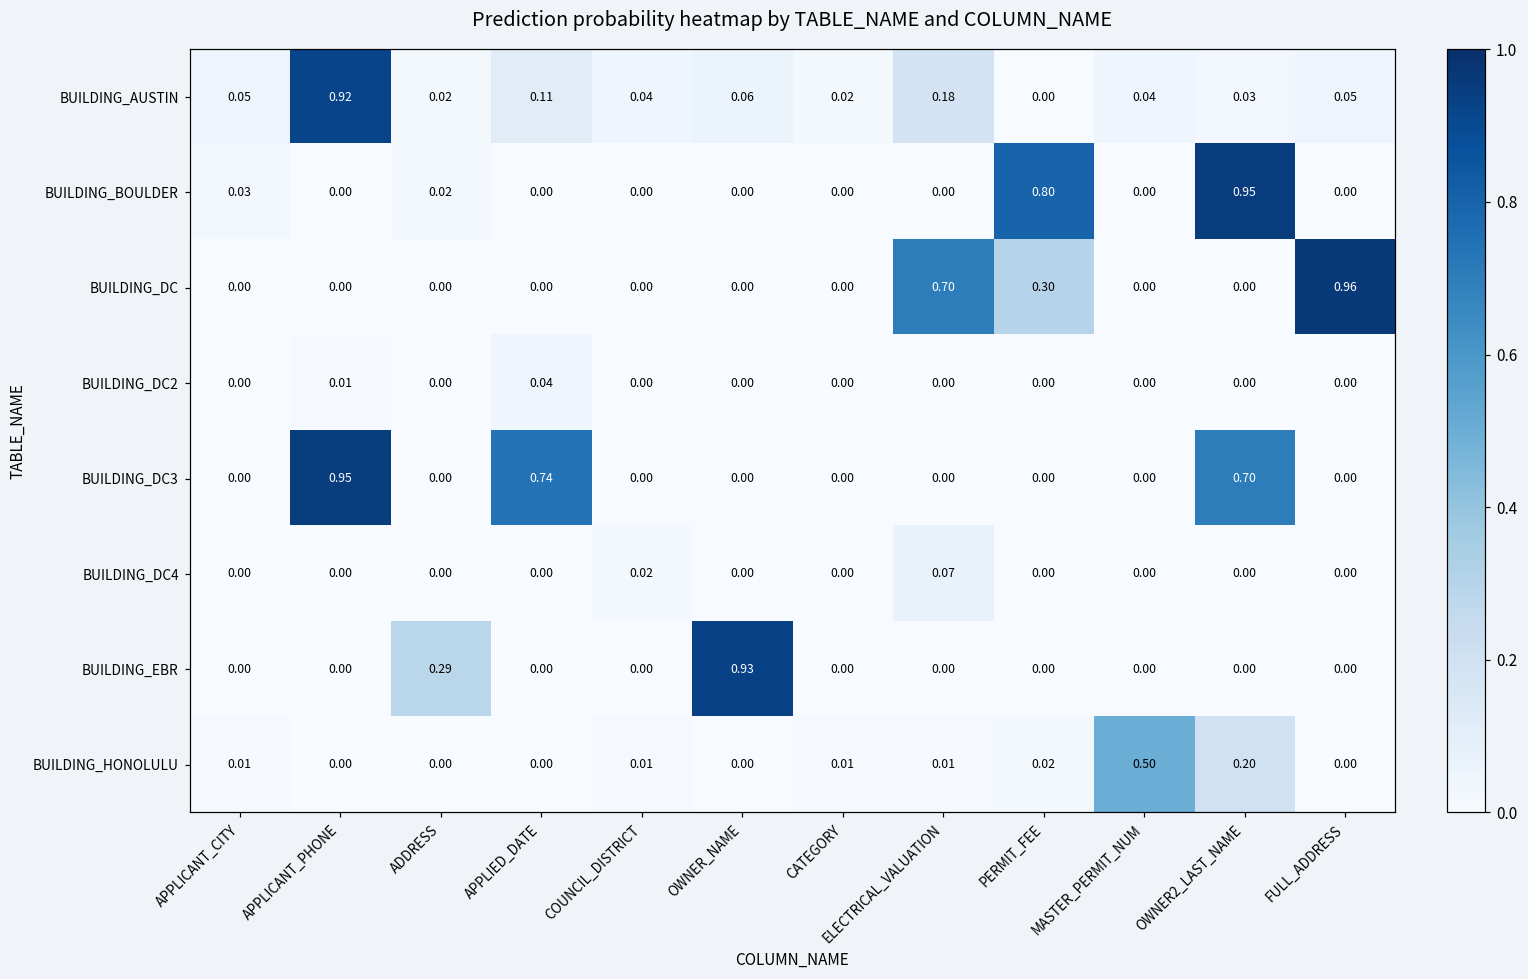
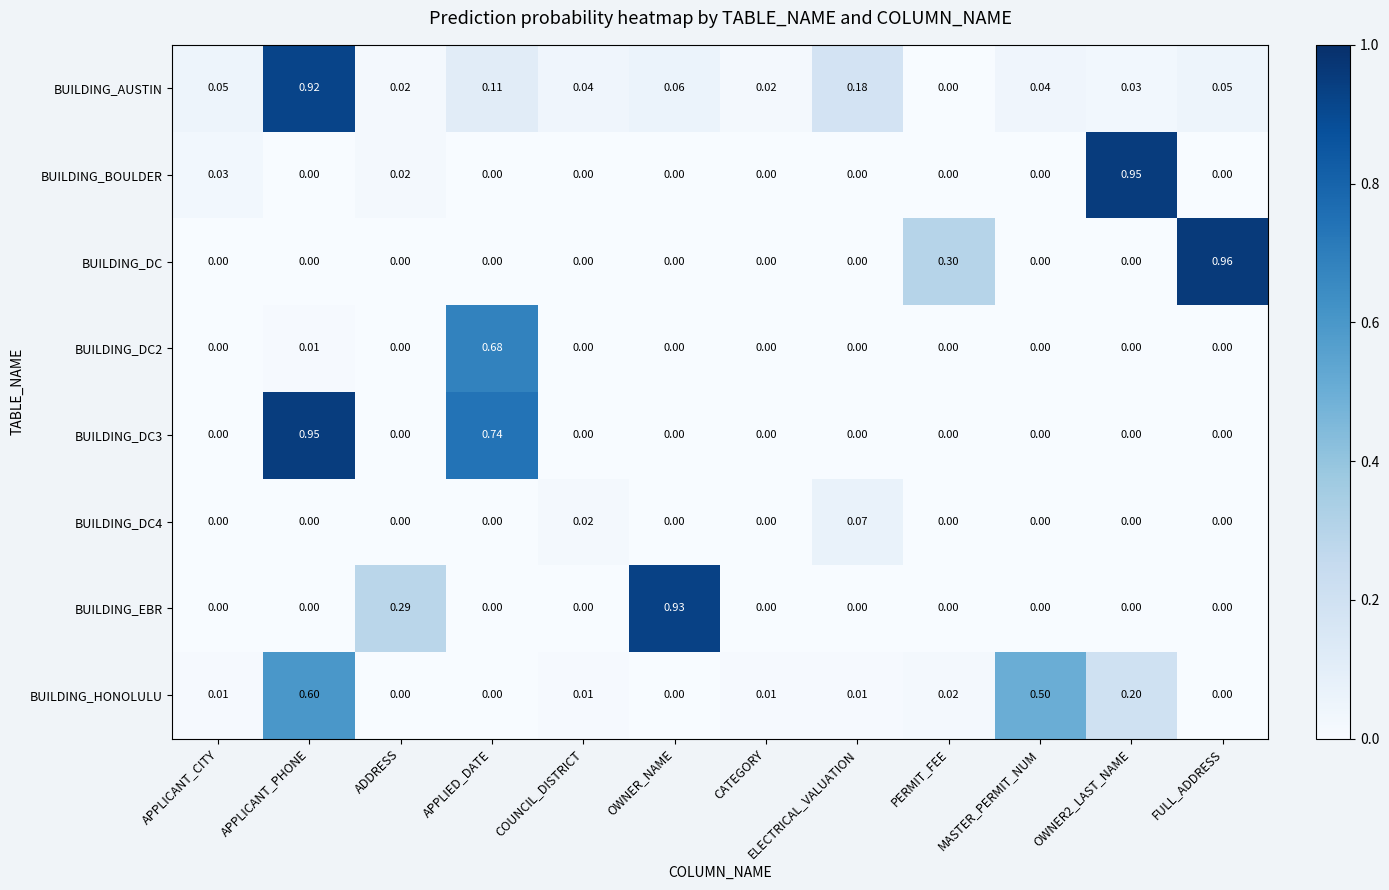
BUILDING_BOULDER, PERMIT_FEE: 0.80 -> 0.00
BUILDING_DC, ELECTRICAL_VALUATION: 0.70 -> 0.00
BUILDING_DC2, APPLIED_DATE: 0.04 -> 0.68
BUILDING_DC3, OWNER2_LAST_NAME: 0.70 -> 0.00
BUILDING_HONOLULU, APPLICANT_PHONE: 0.00 -> 0.60
